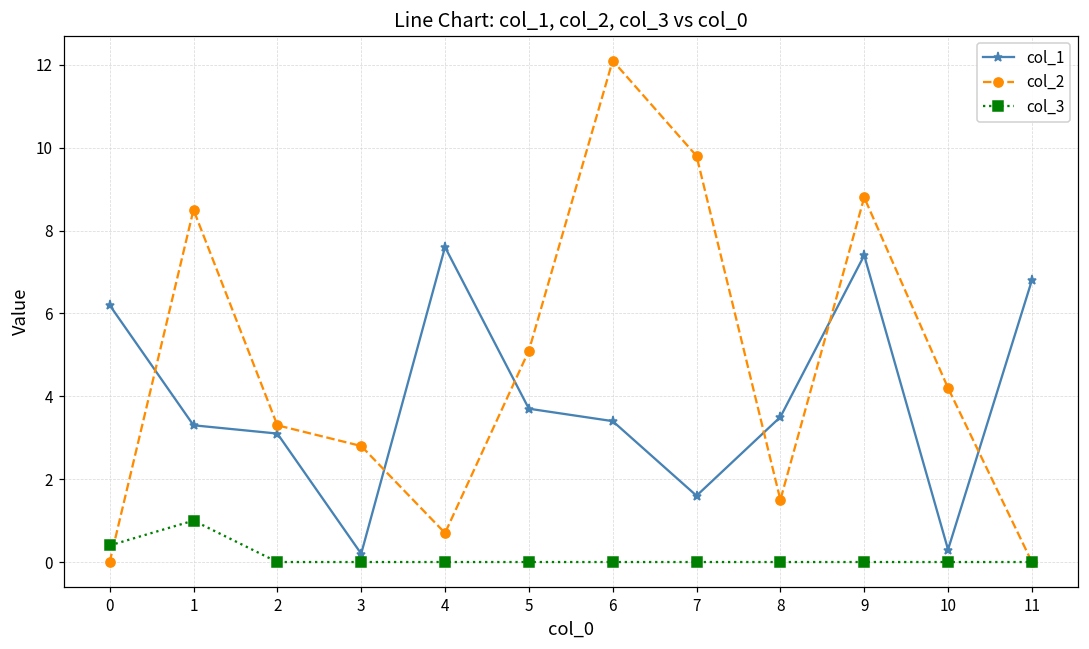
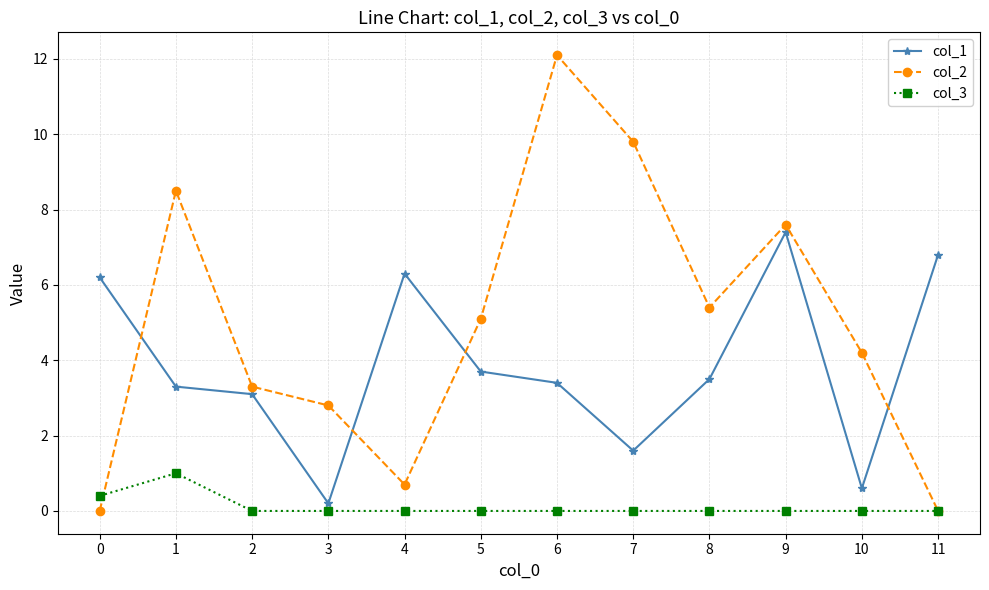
col_1, 4: 7.6 -> 6.3
col_2, 8: 1.5 -> 5.4
col_2, 9: 8.8 -> 7.6
col_1, 10: 0.3 -> 0.6
